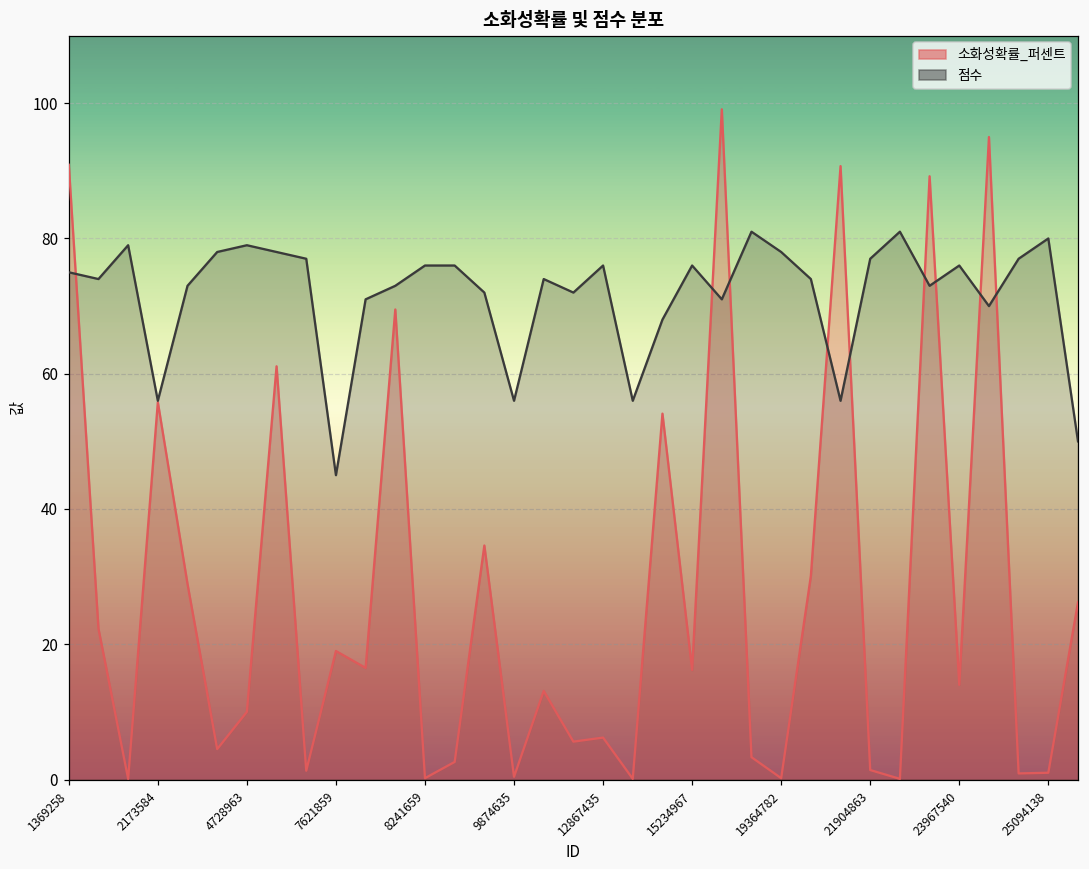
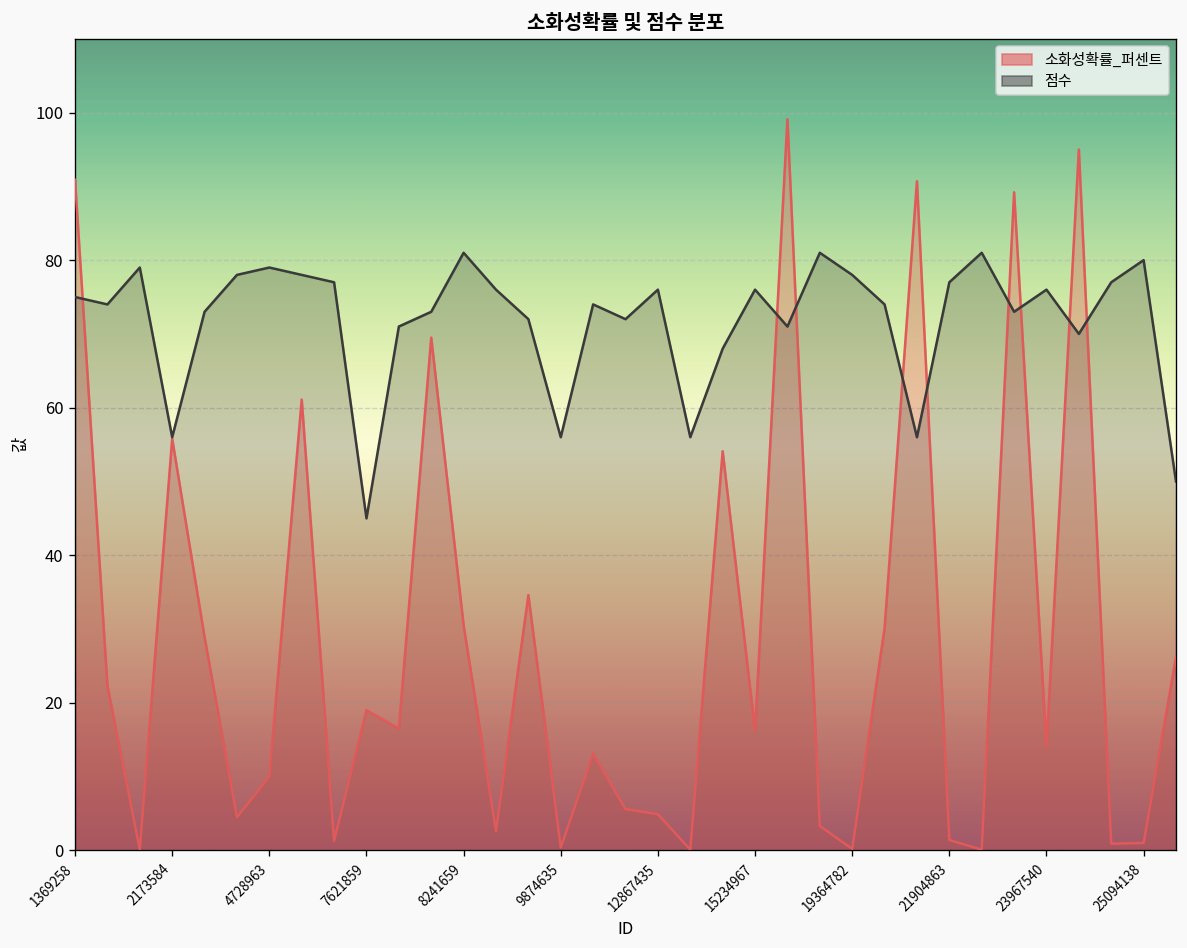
소화성확률_퍼센트, 8241659: 0 -> 31
점수, 8241659: 76 -> 81
소화성확률_퍼센트, 12867435: 6 -> 5
